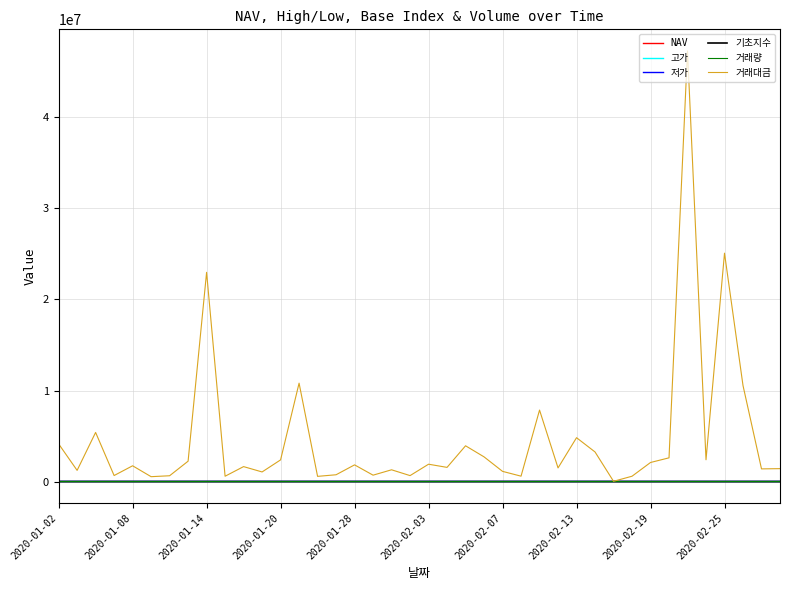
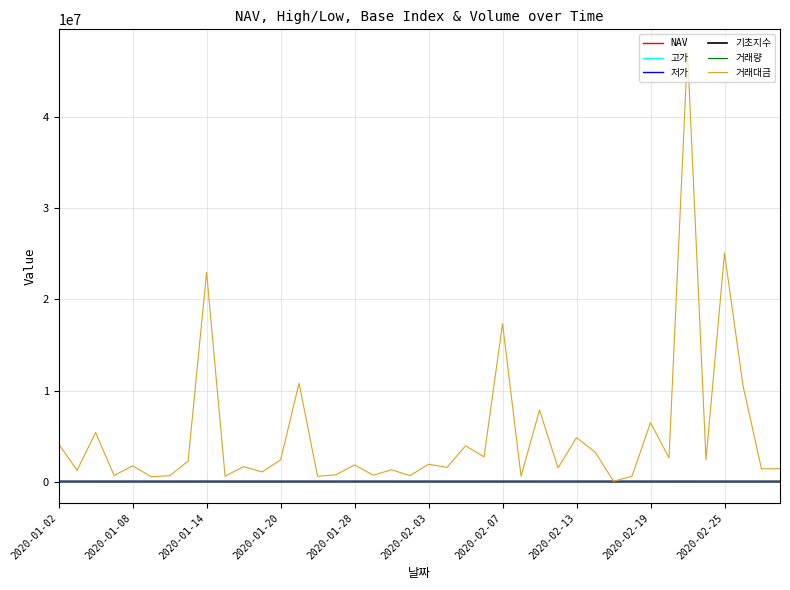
거래대금, 2020-02-07: 1000000 -> 17000000
거래대금, 2020-02-19: 2000000 -> 6000000
